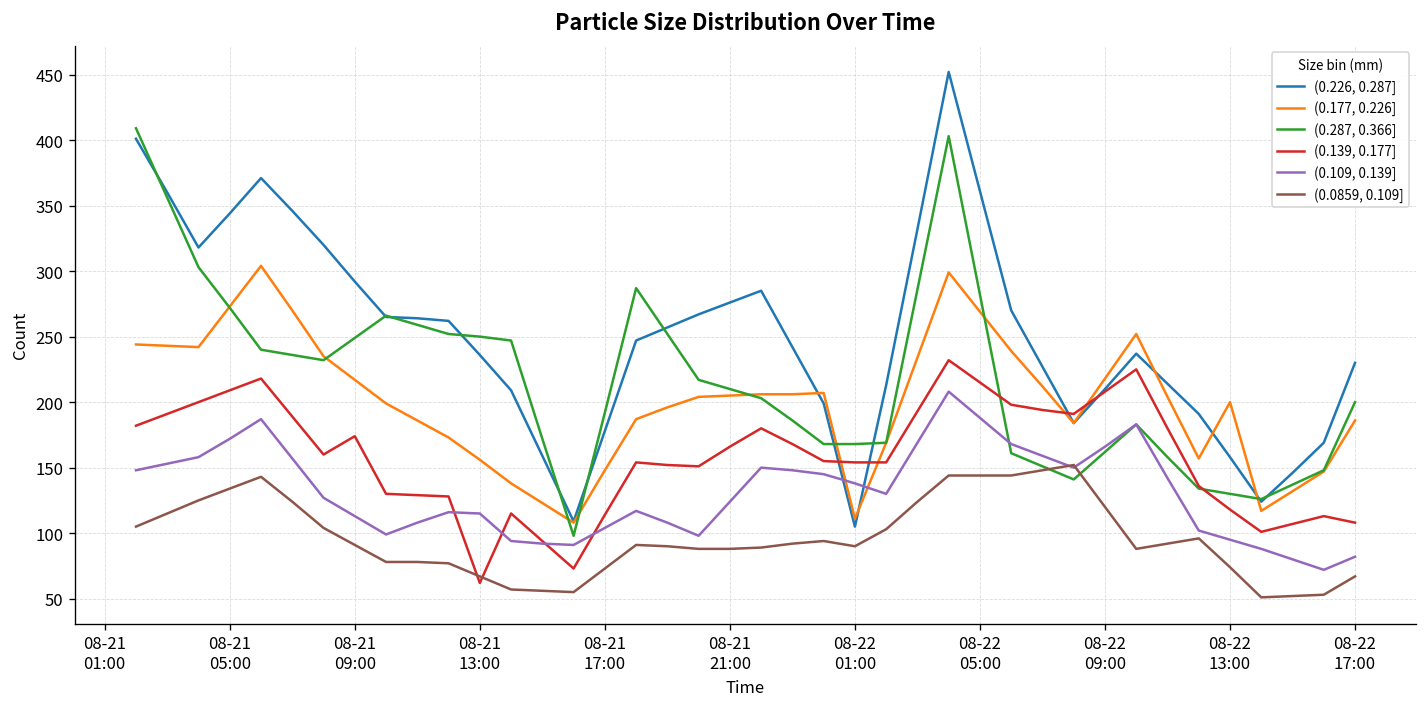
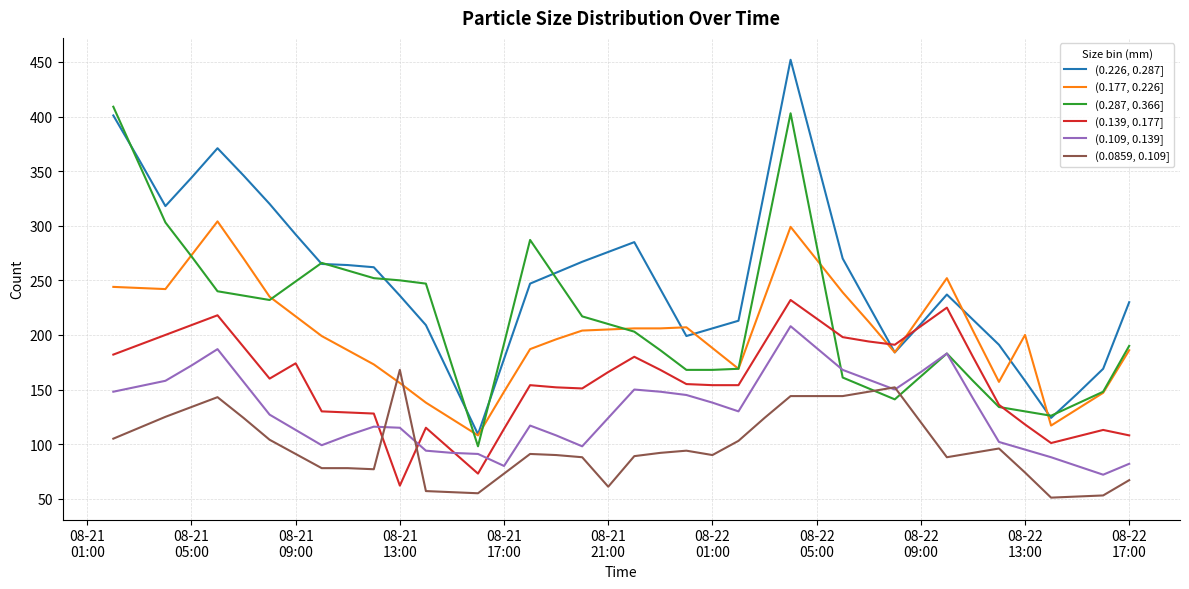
(0.0859, 0.109], 08-21 13:00: 67 -> 168
(0.109, 0.139], 08-21 17:00: 104 -> 80
(0.0859, 0.109], 08-21 21:00: 88 -> 61
(0.226, 0.287], 08-22 01:00: 105 -> 206
(0.177, 0.226], 08-22 01:00: 111 -> 188
(0.287, 0.366], 08-22 17:00: 200 -> 190
